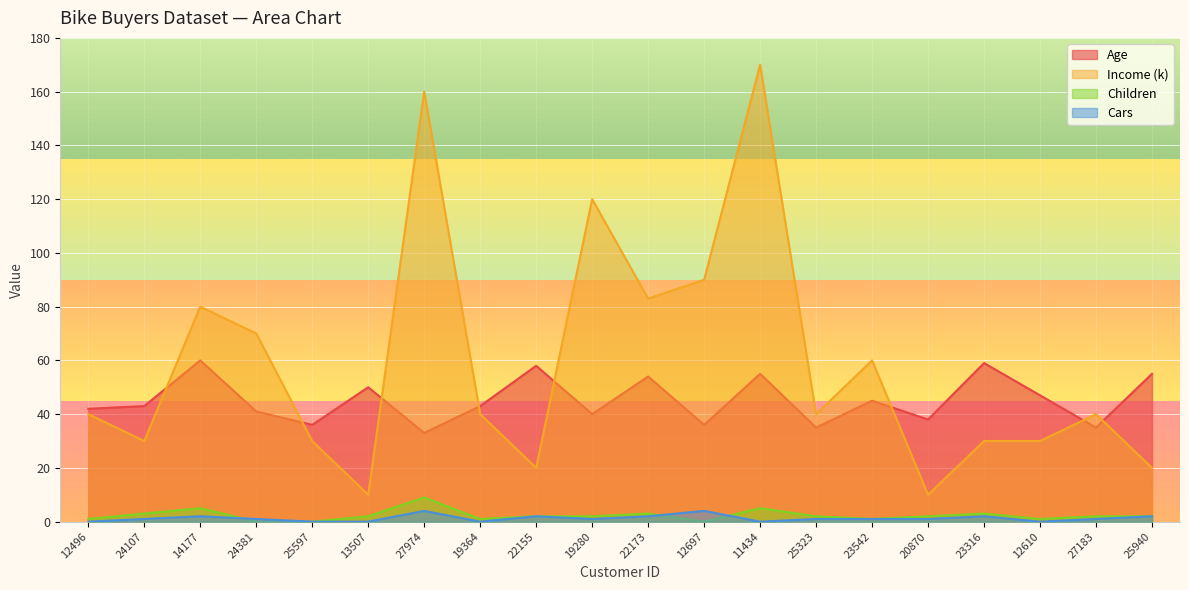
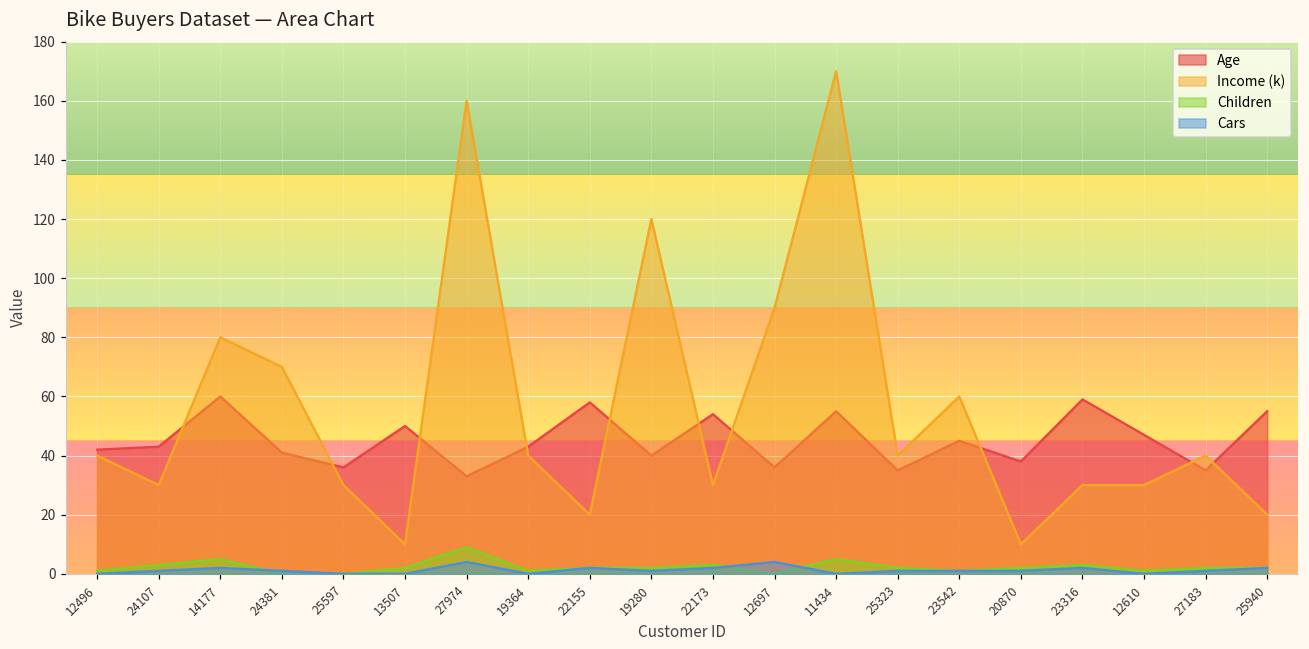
Income (k), 22173: 83 -> 30
